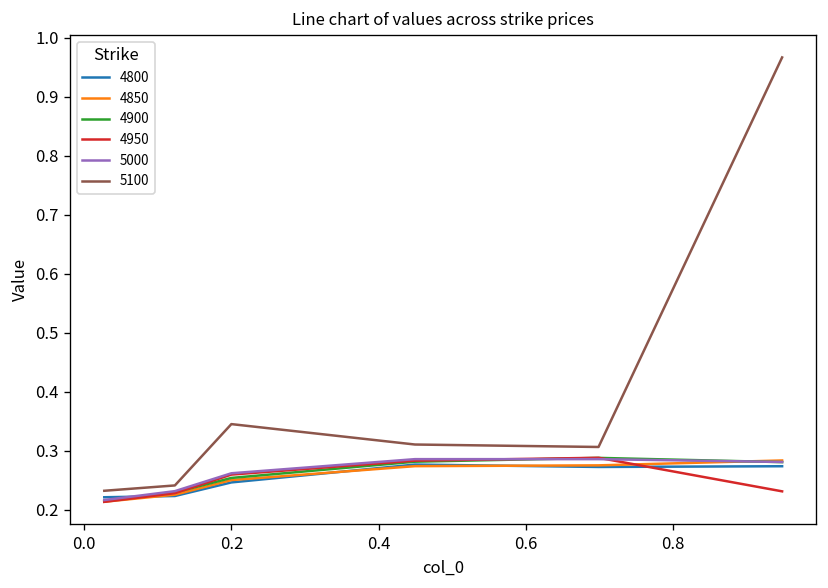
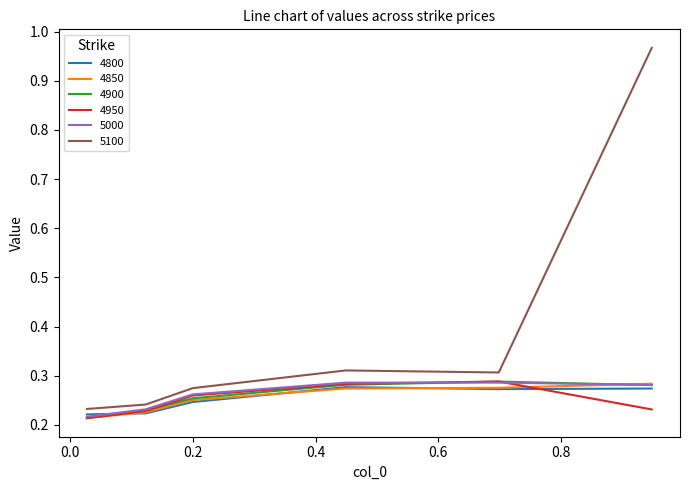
5100, 0.2: 0.35 -> 0.27
